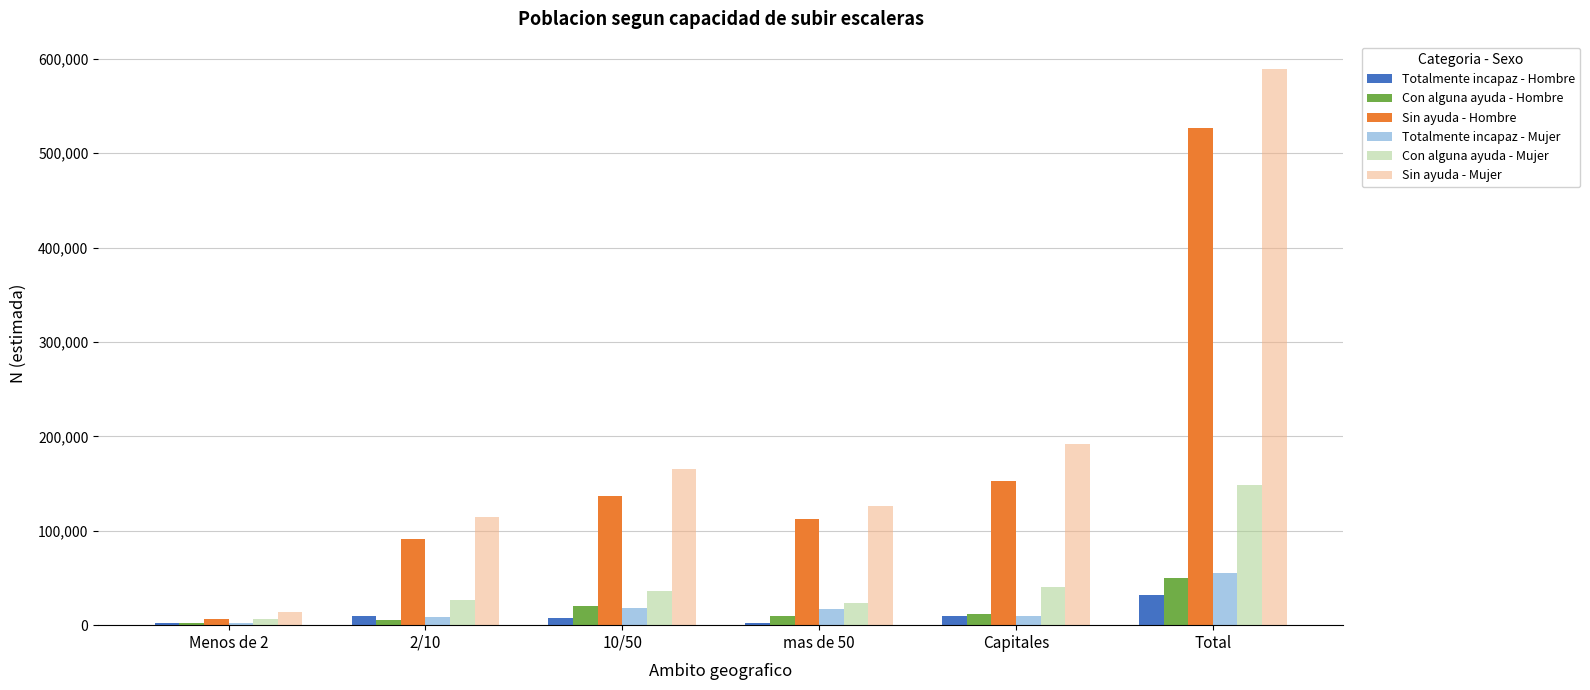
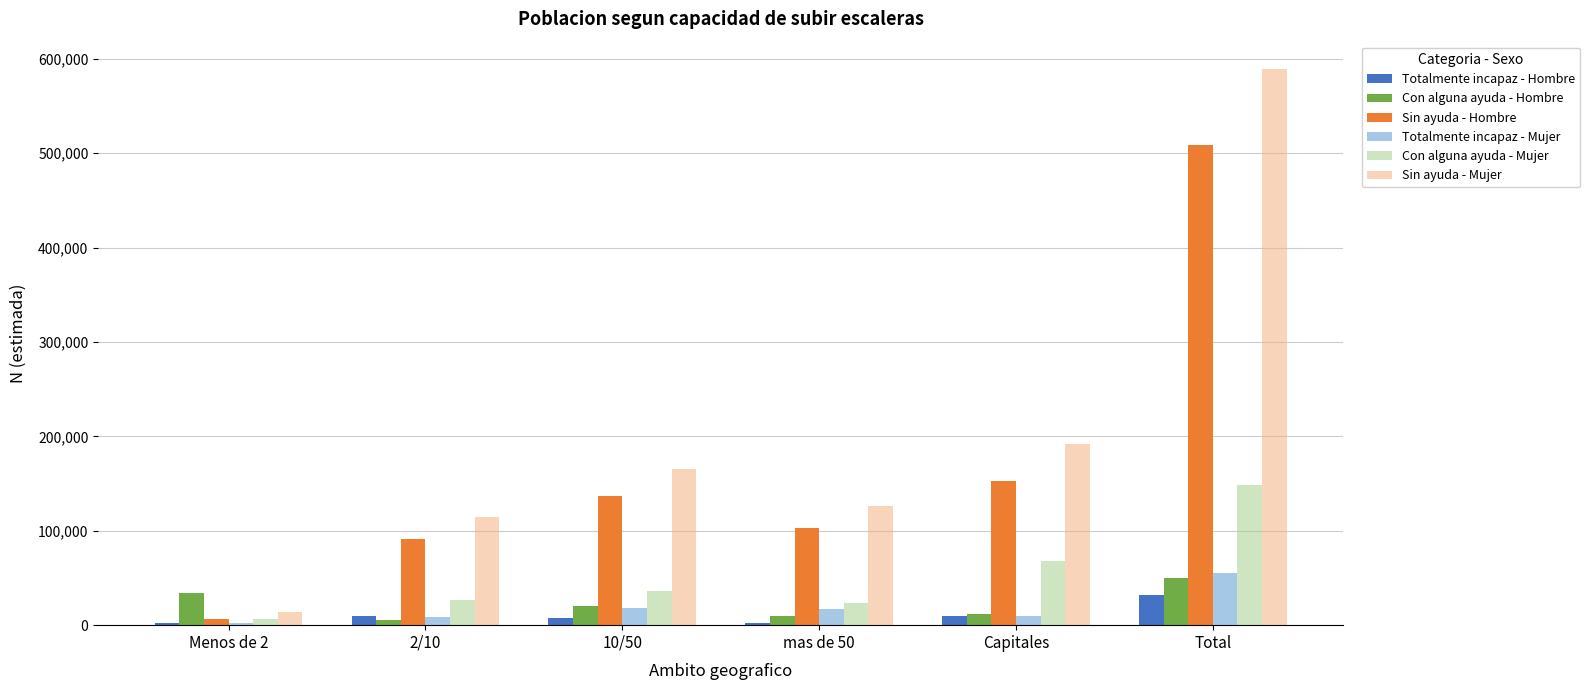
Con alguna ayuda - Hombre, Menos de 2: 0 -> 30,000
Sin ayuda - Hombre, mas de 50: 110,000 -> 100,000
Con alguna ayuda - Mujer, Capitales: 40,000 -> 70,000
Sin ayuda - Hombre, Total: 530,000 -> 510,000
